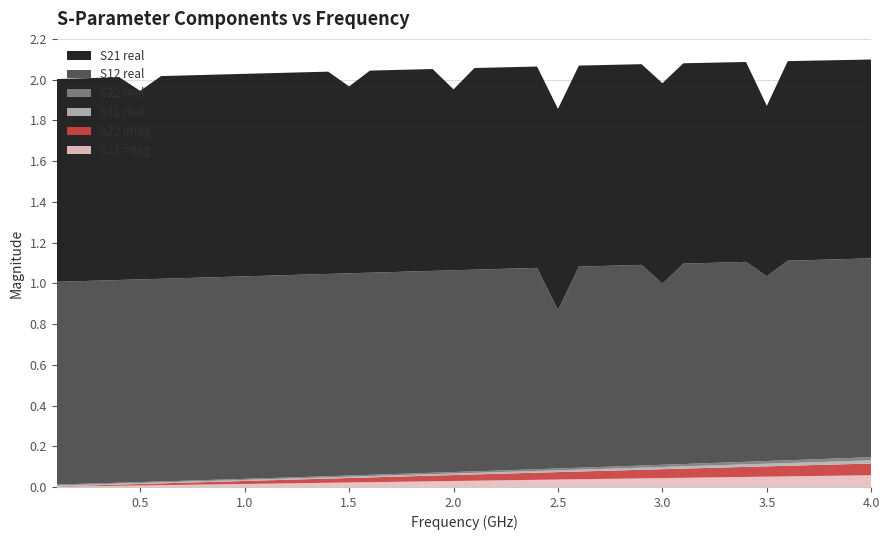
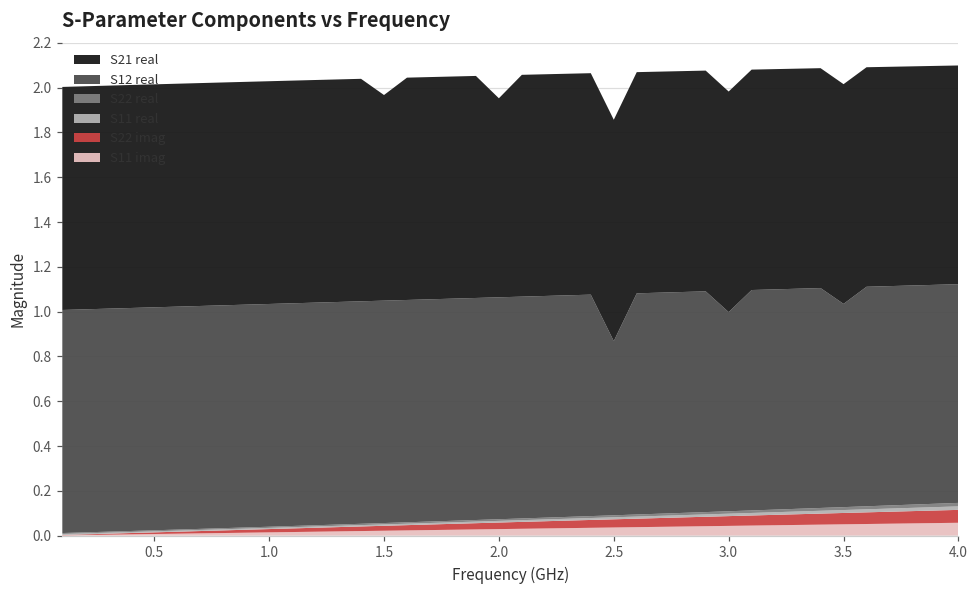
S21 real, 0.5: 0.93 -> 1.00
S21 real, 3.5: 0.84 -> 0.98
